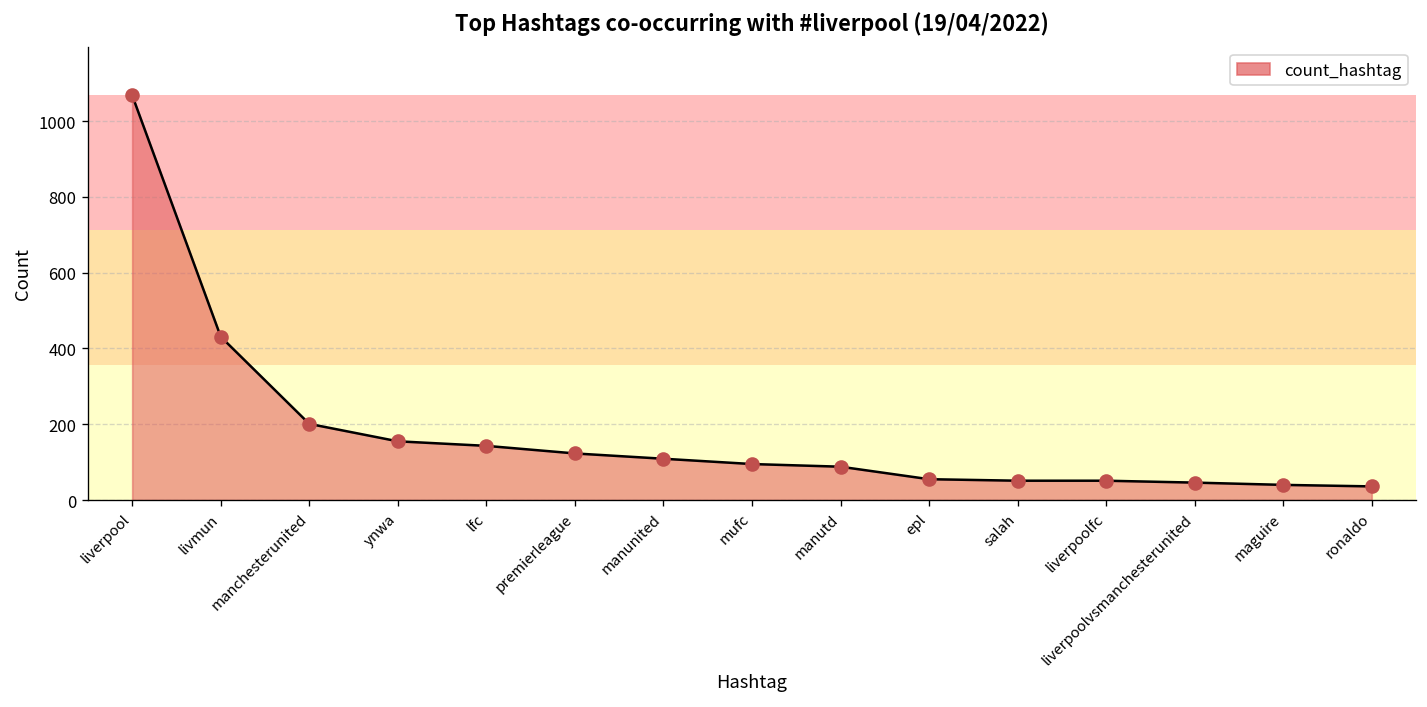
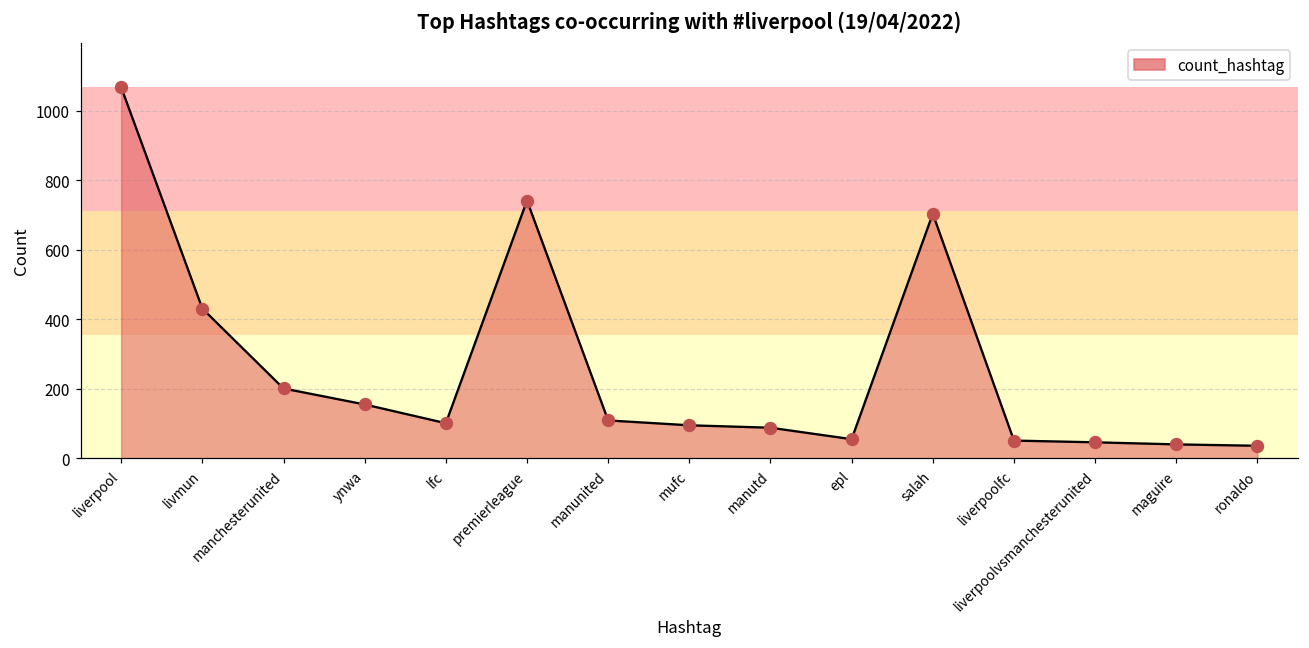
lfc: 140 -> 100
premierleague: 120 -> 740
salah: 50 -> 700
